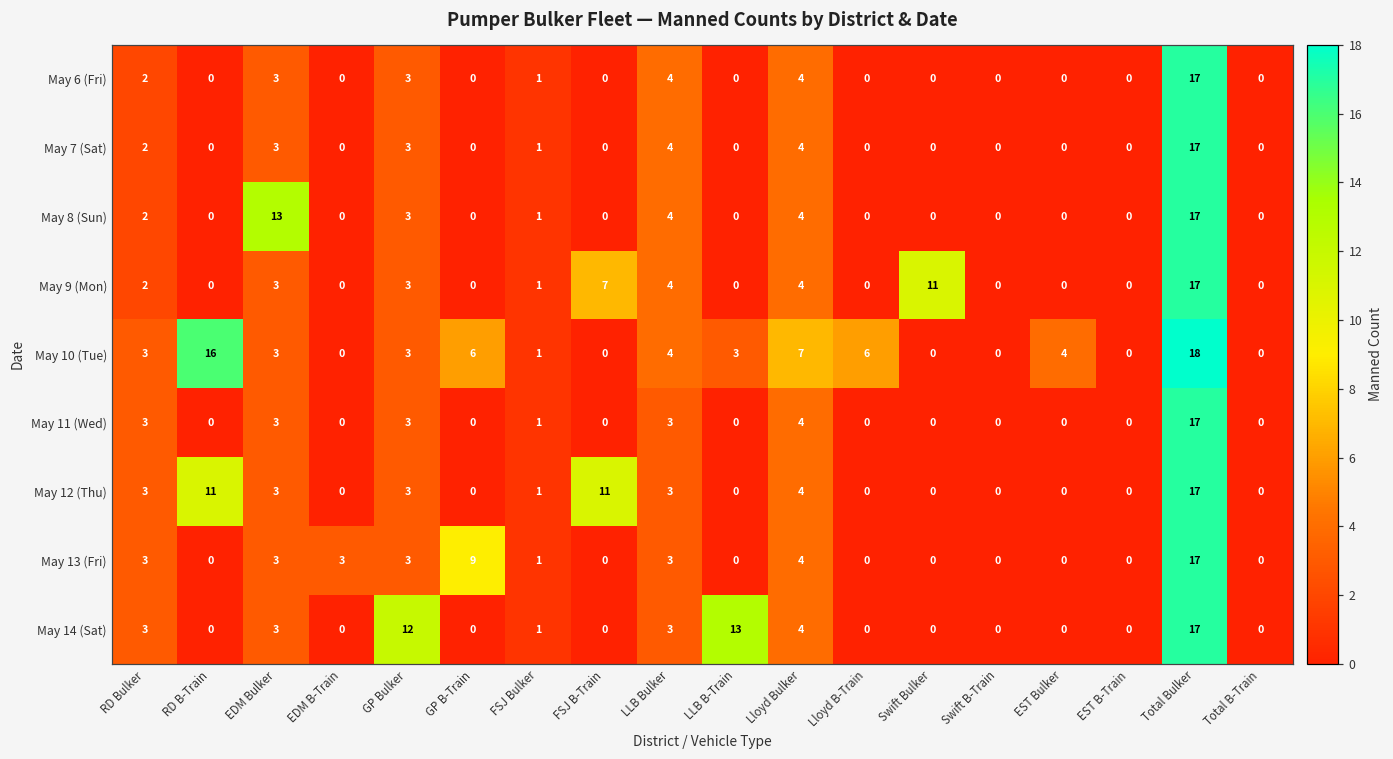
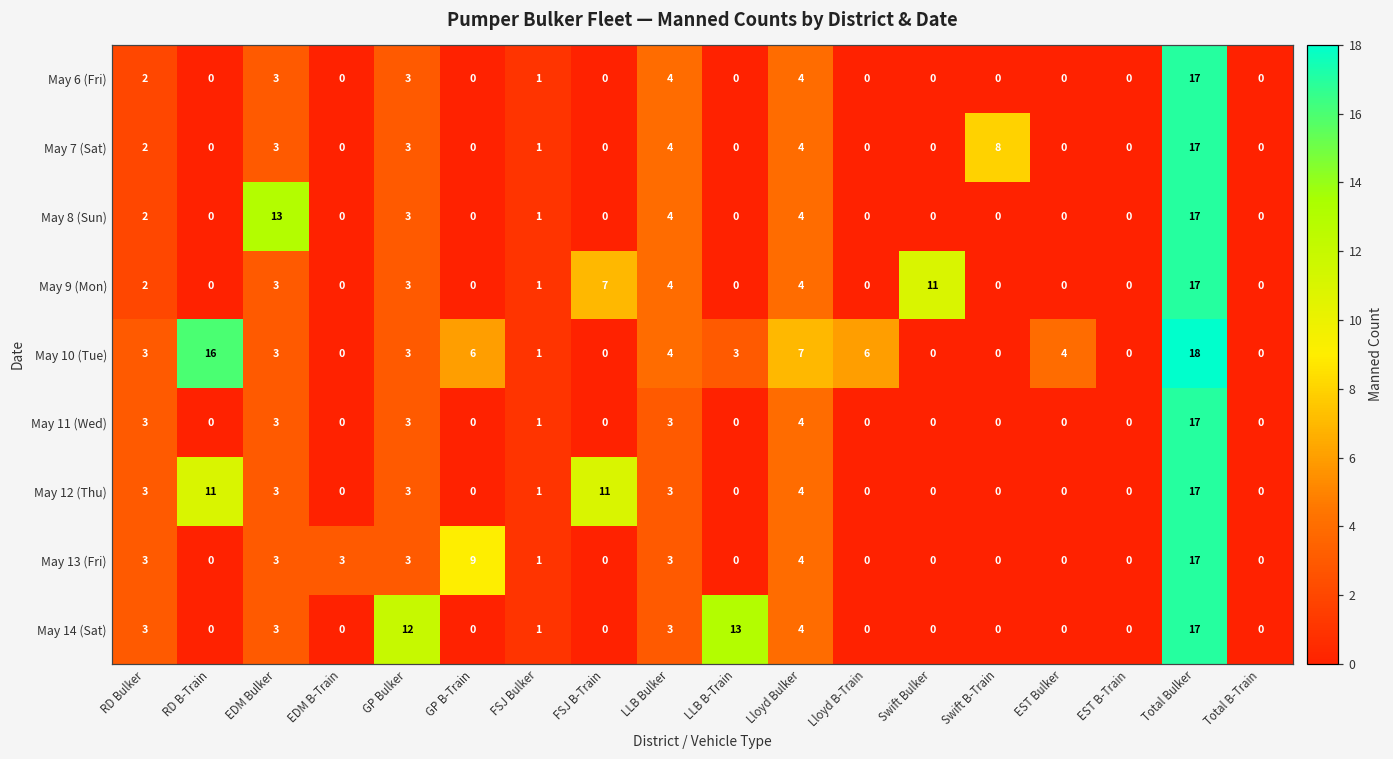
May 7 (Sat), Swift B-Train: 0 -> 8
